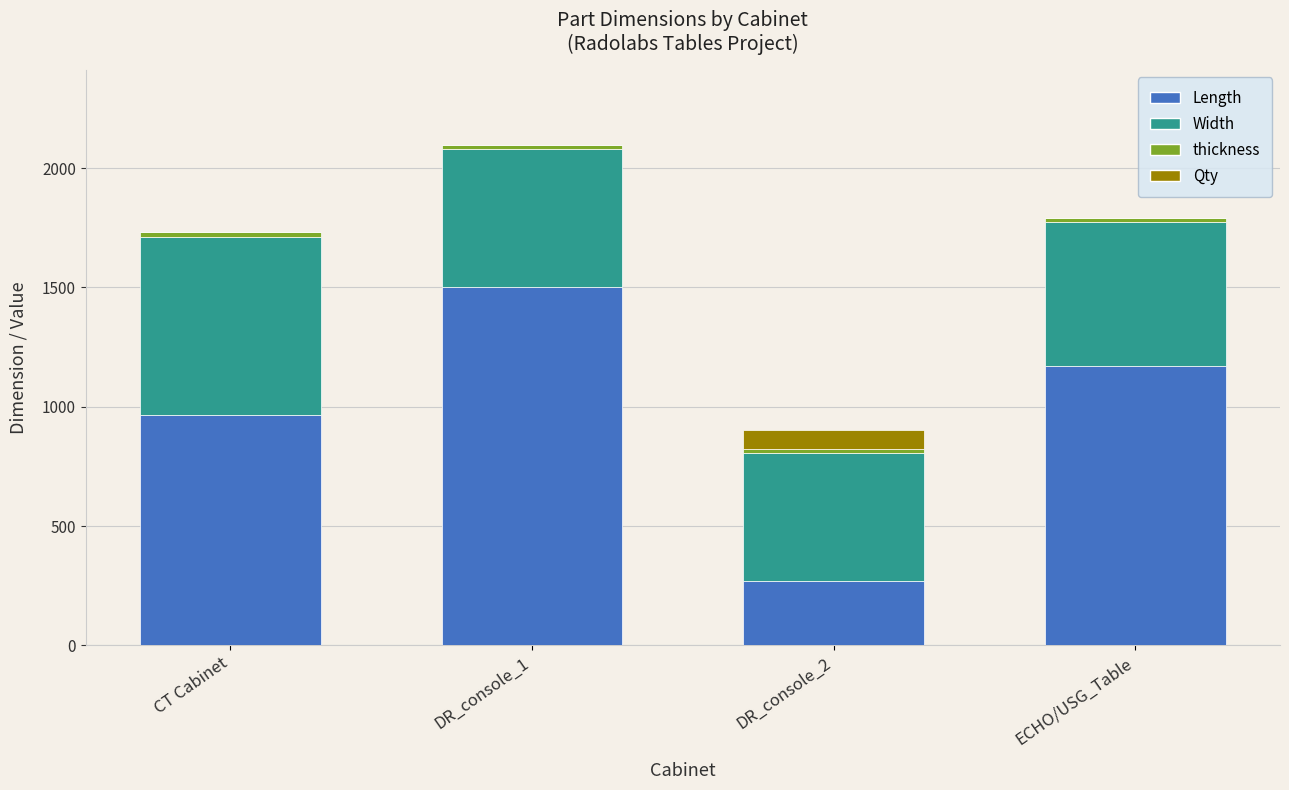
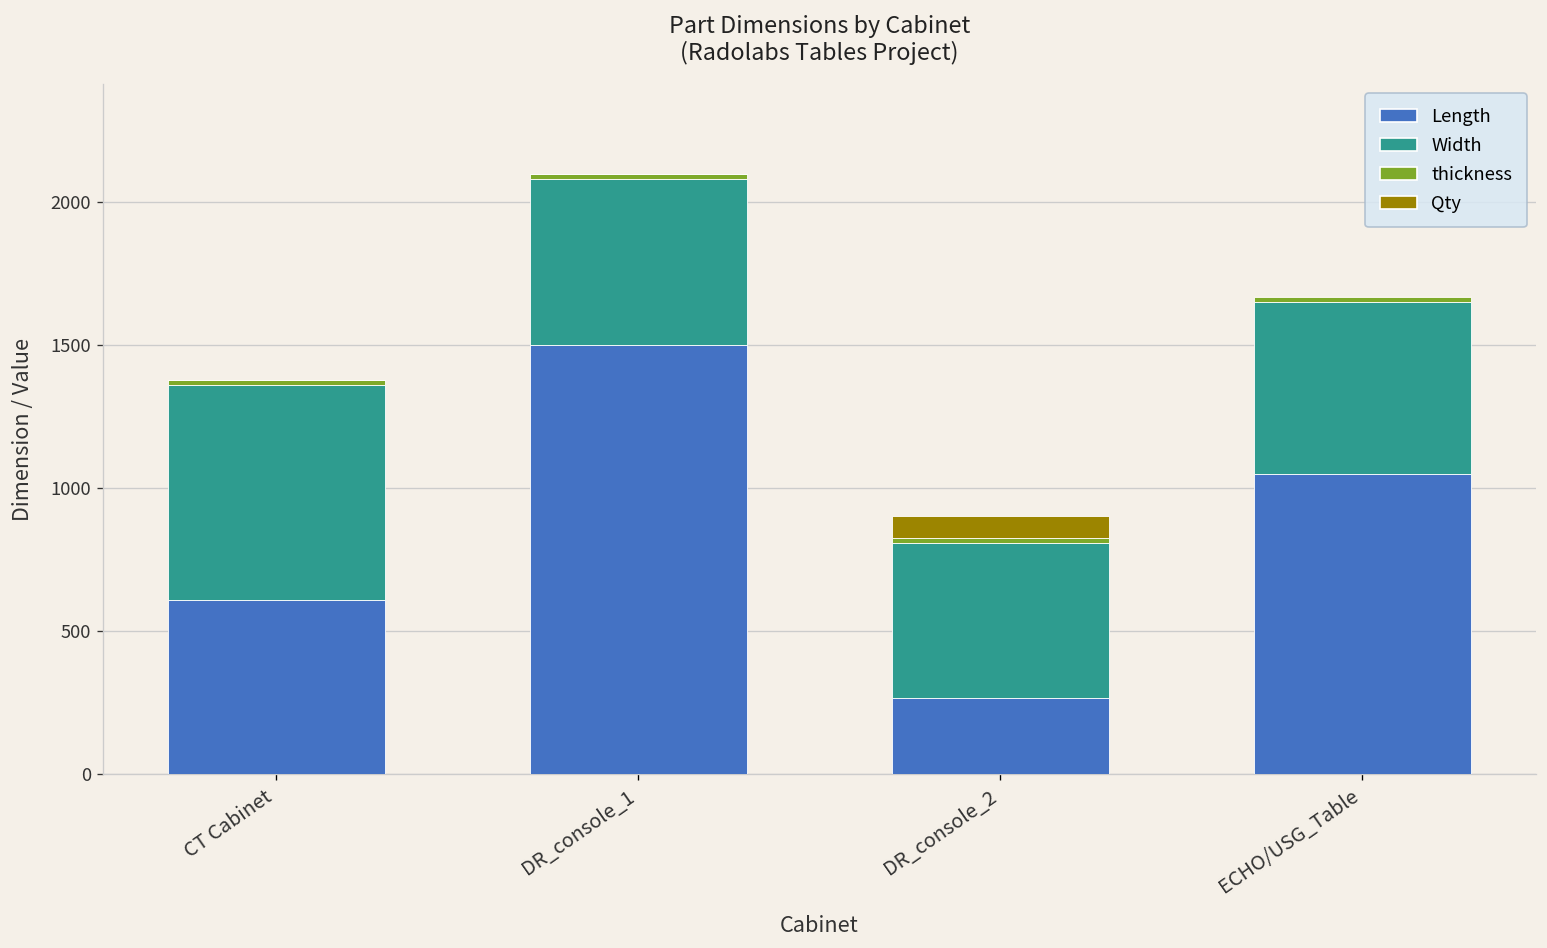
Length, CT Cabinet: 960 -> 610
Length, ECHO/USG_Table: 1170 -> 1050
